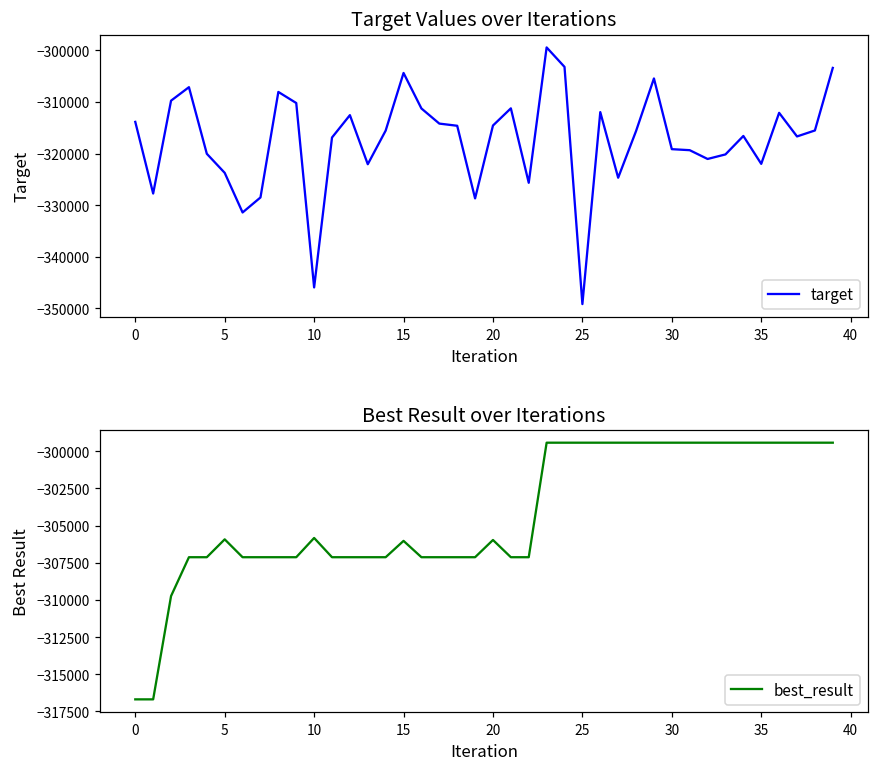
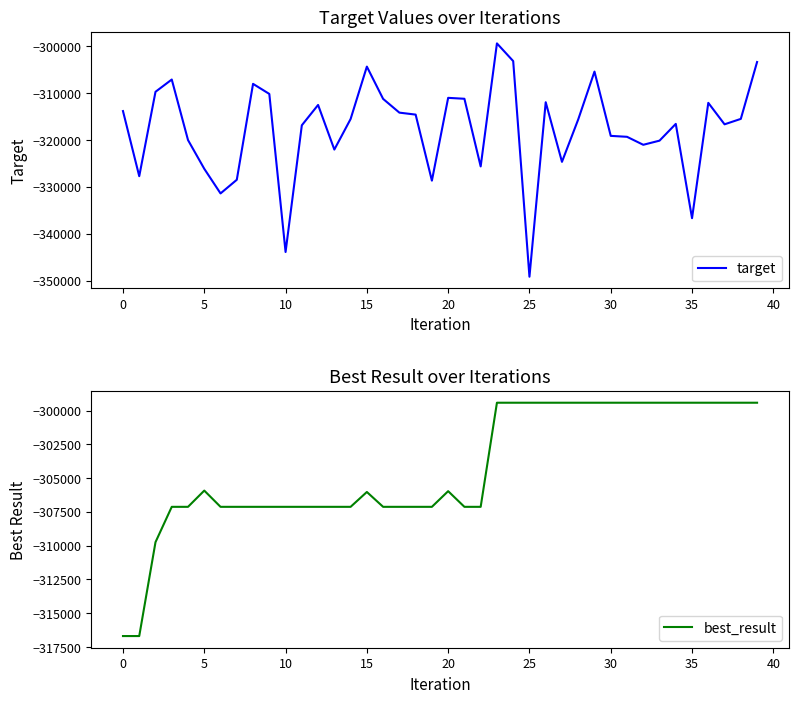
Target Values over Iterations, 5: -324000 -> -326000
Target Values over Iterations, 10: -346000 -> -344000
Target Values over Iterations, 20: -315000 -> -311000
Target Values over Iterations, 35: -322000 -> -337000
Best Result over Iterations, 10: -305800 -> -307100
